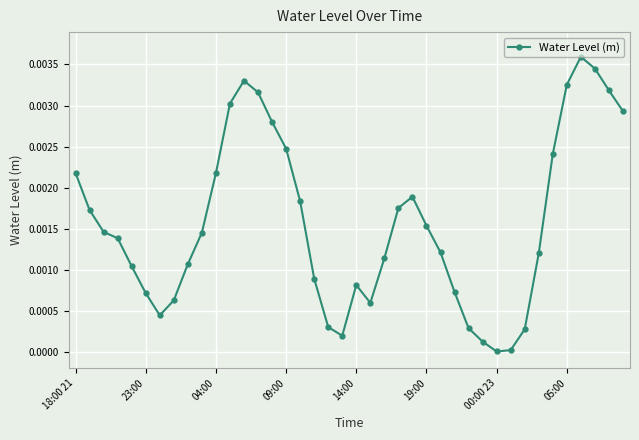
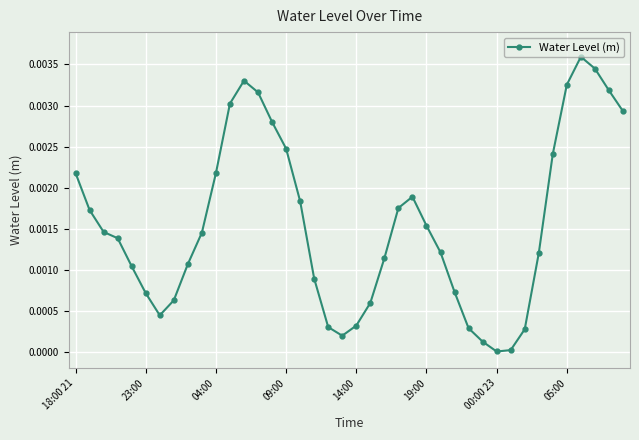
14:00: 0.0008 -> 0.0003
